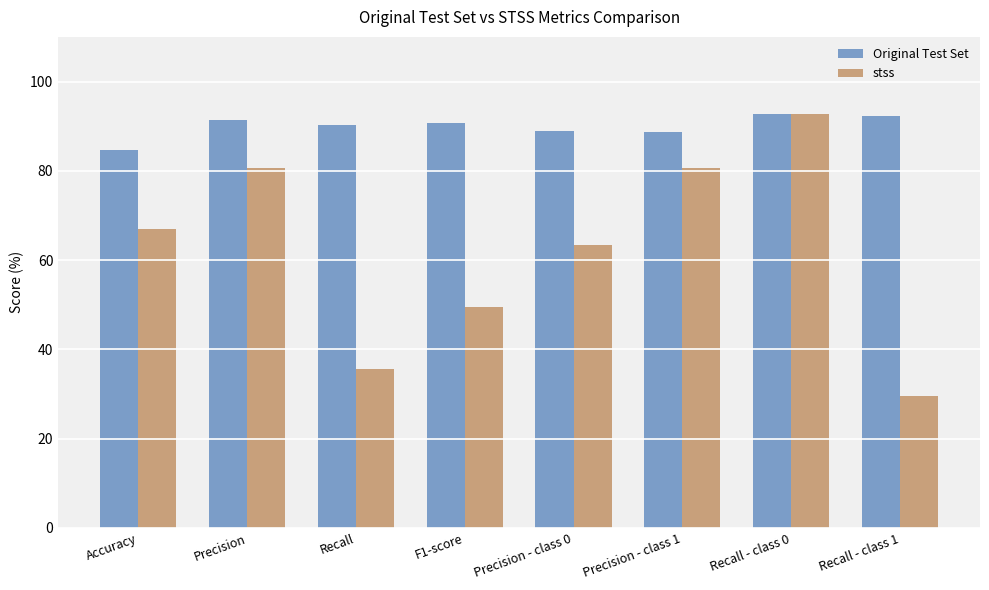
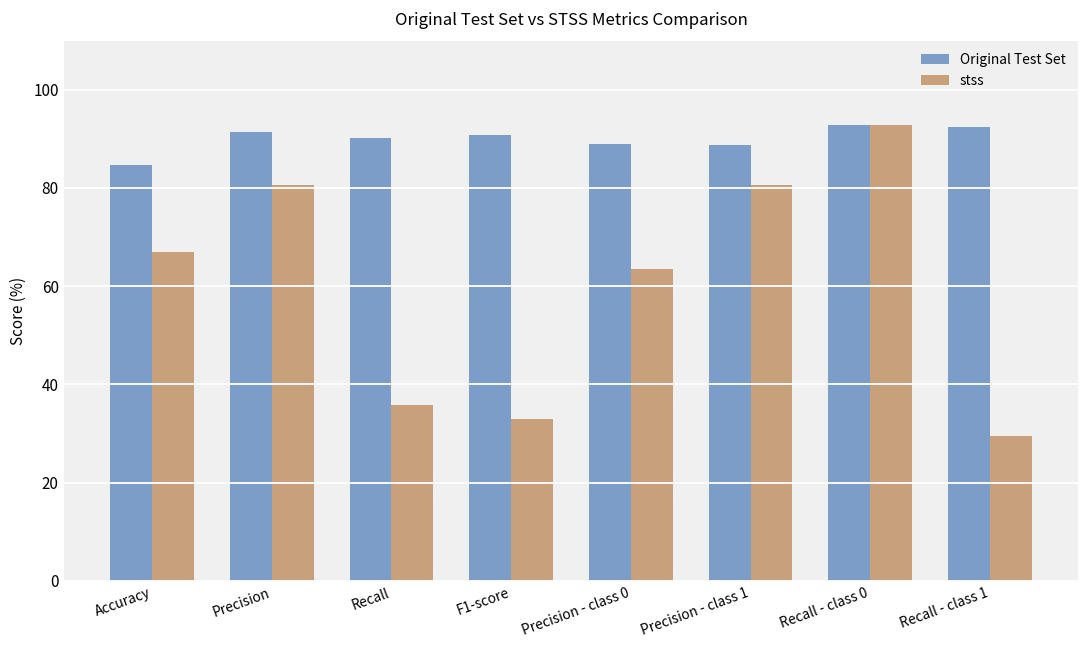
stss, F1-score: 49 -> 33
